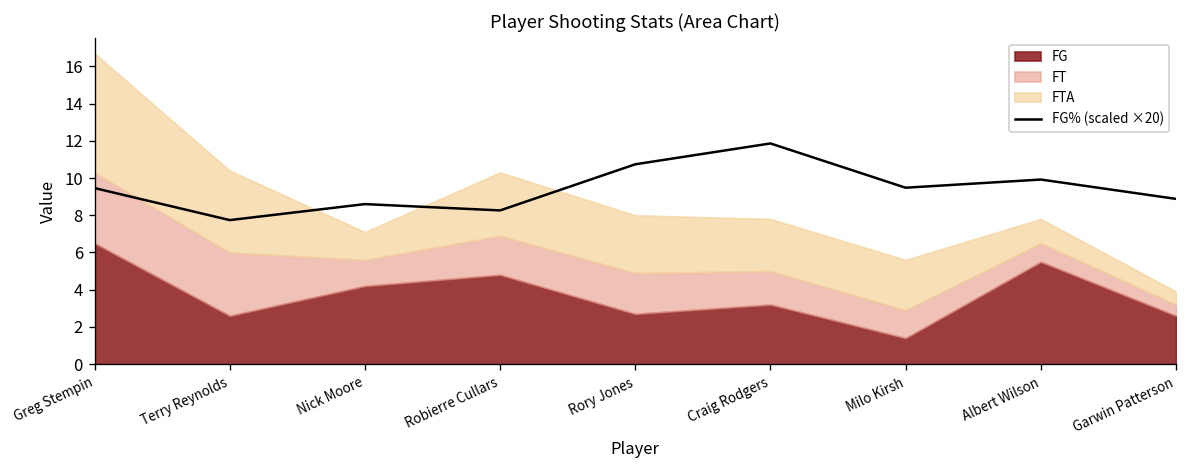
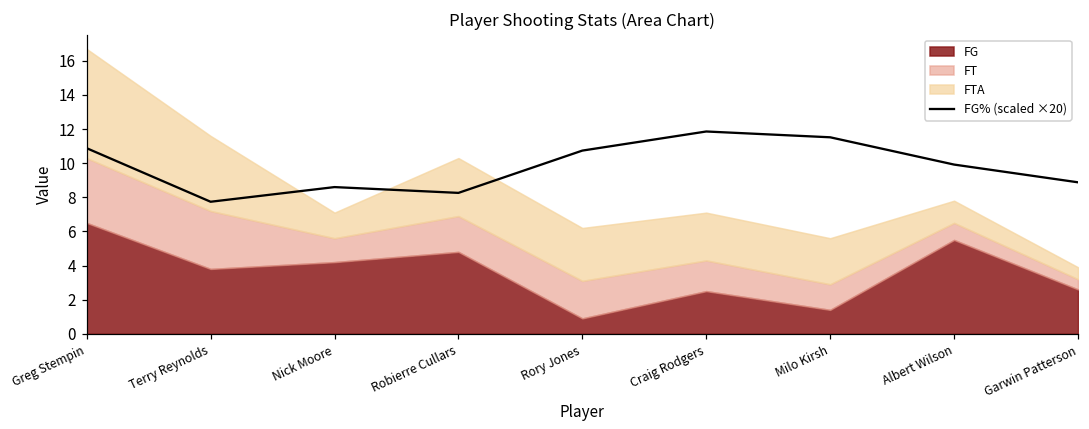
FG% (scaled ×20), Greg Stempin: 9.5 -> 10.9
FG, Terry Reynolds: 2.6 -> 3.8
FG, Rory Jones: 2.7 -> 0.9
FG, Craig Rodgers: 3.2 -> 2.5
FG% (scaled ×20), Milo Kirsh: 9.5 -> 11.5
